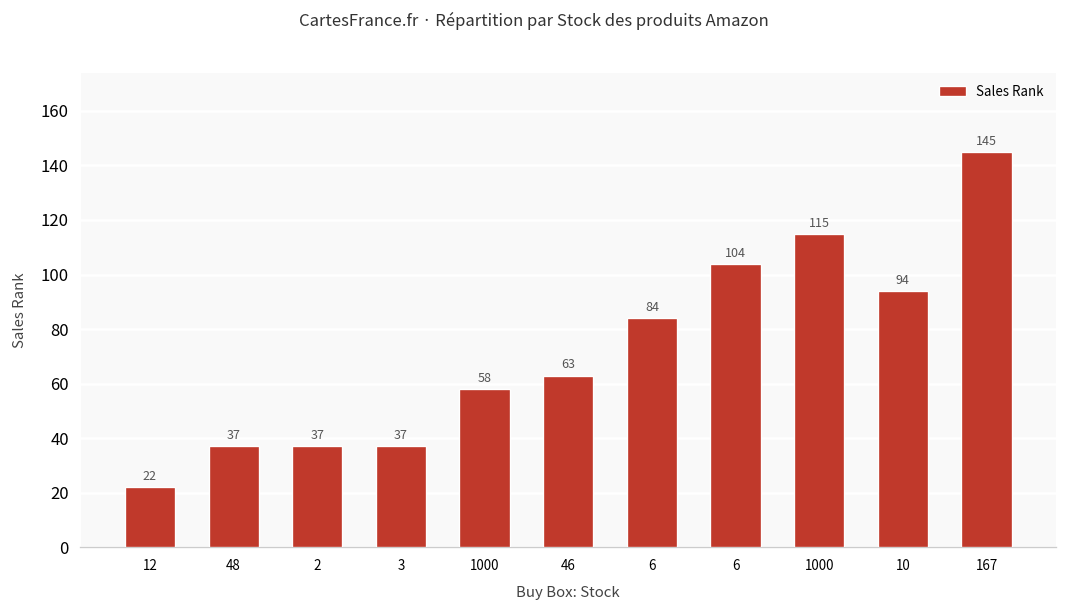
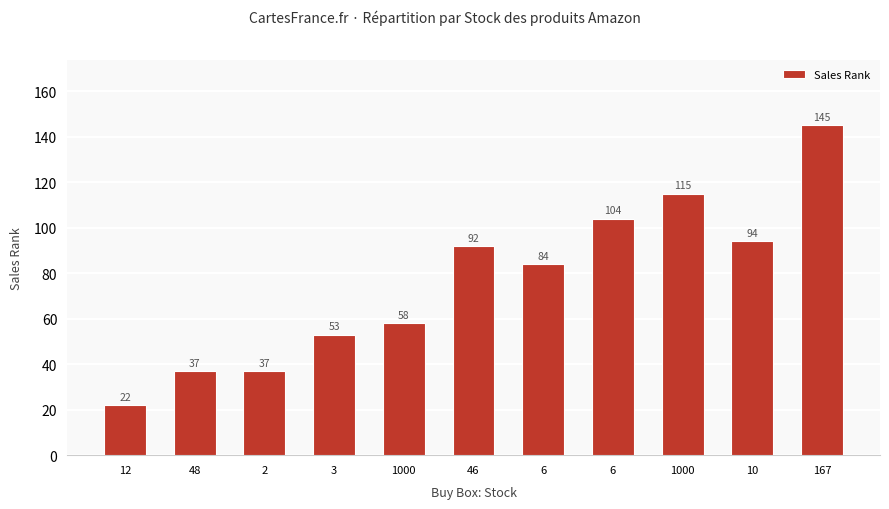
3: 37 -> 53
46: 63 -> 92
